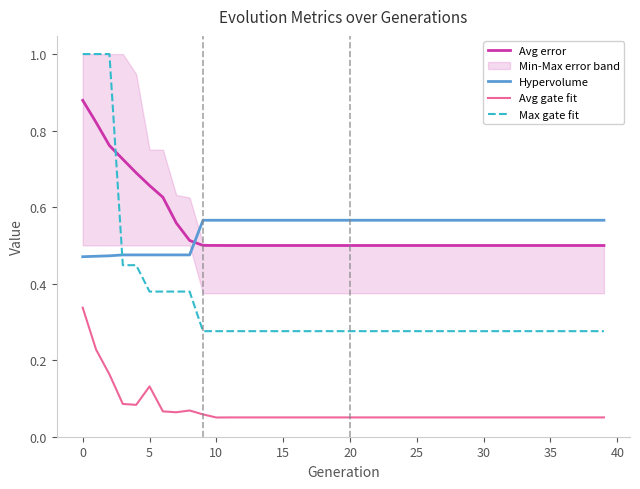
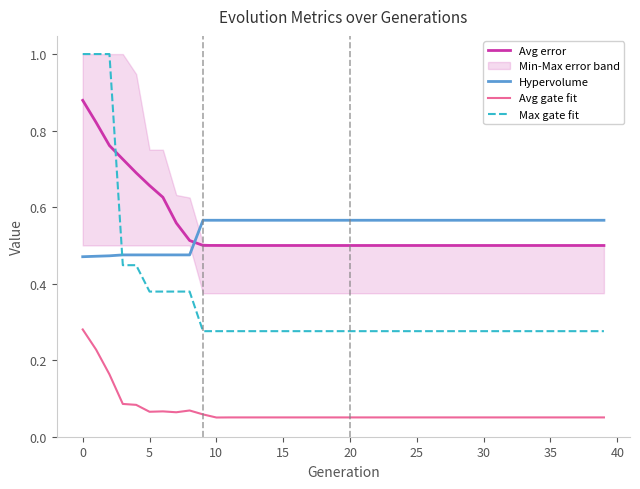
Avg gate fit, 0: 0.34 -> 0.28
Avg gate fit, 5: 0.13 -> 0.07
